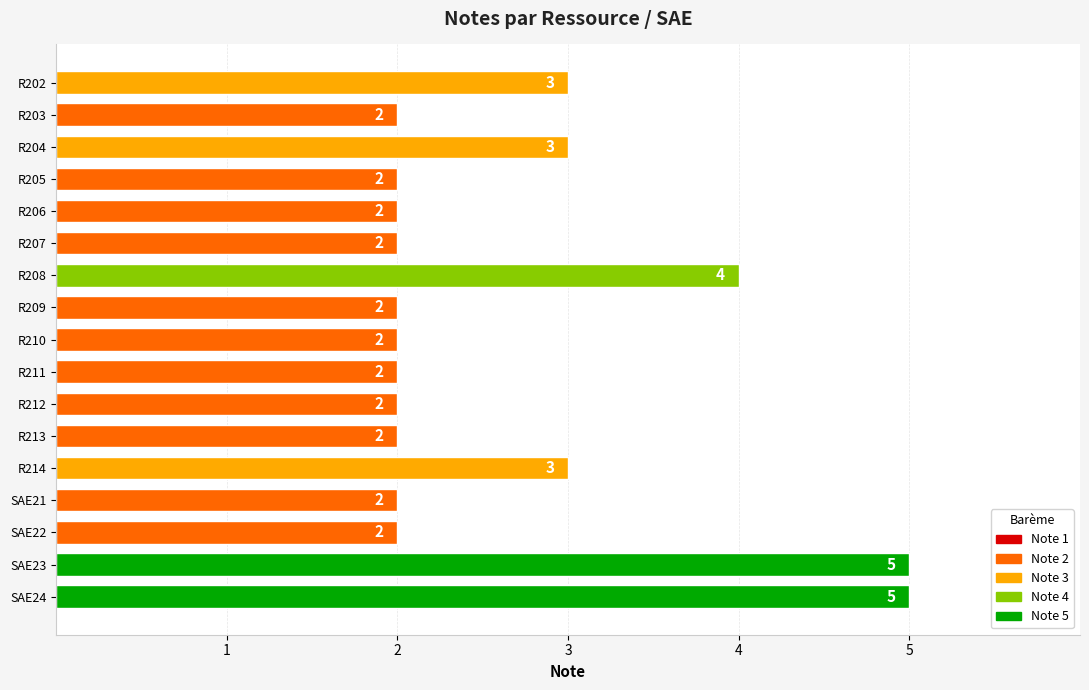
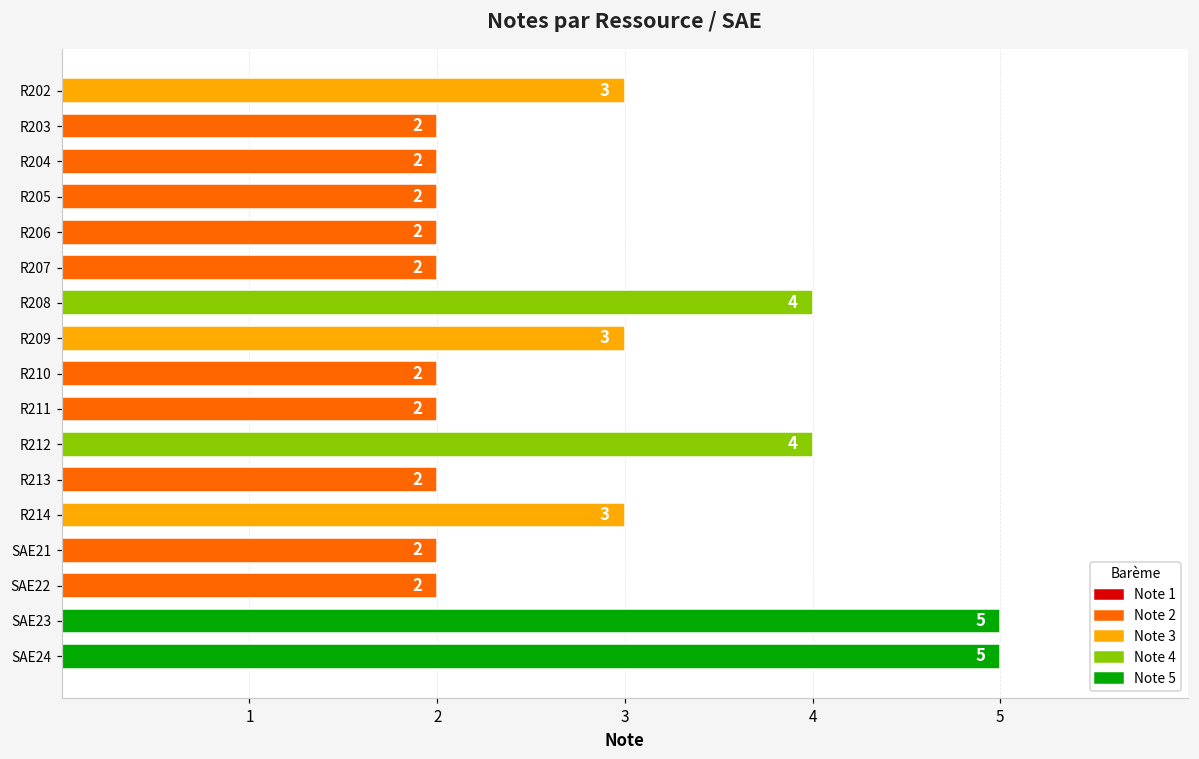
R204: 3 -> 2
R209: 2 -> 3
R212: 2 -> 4
